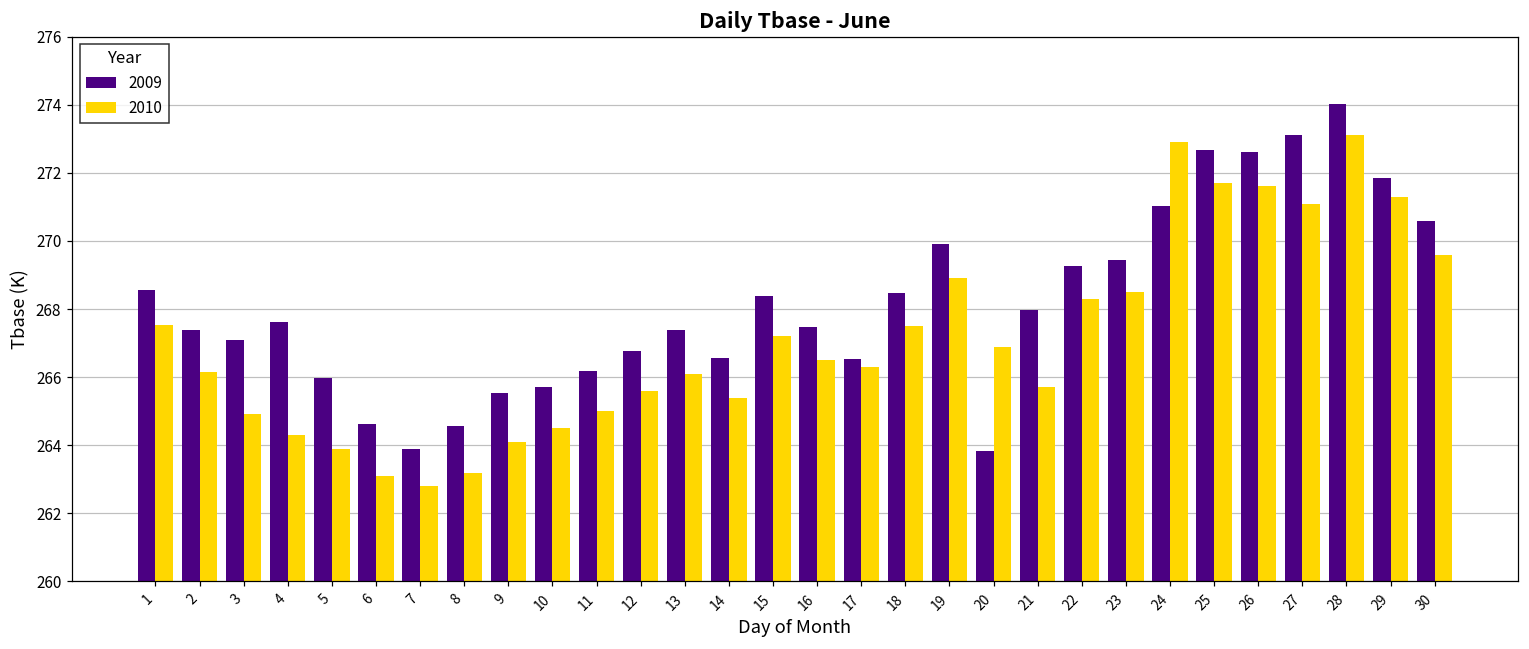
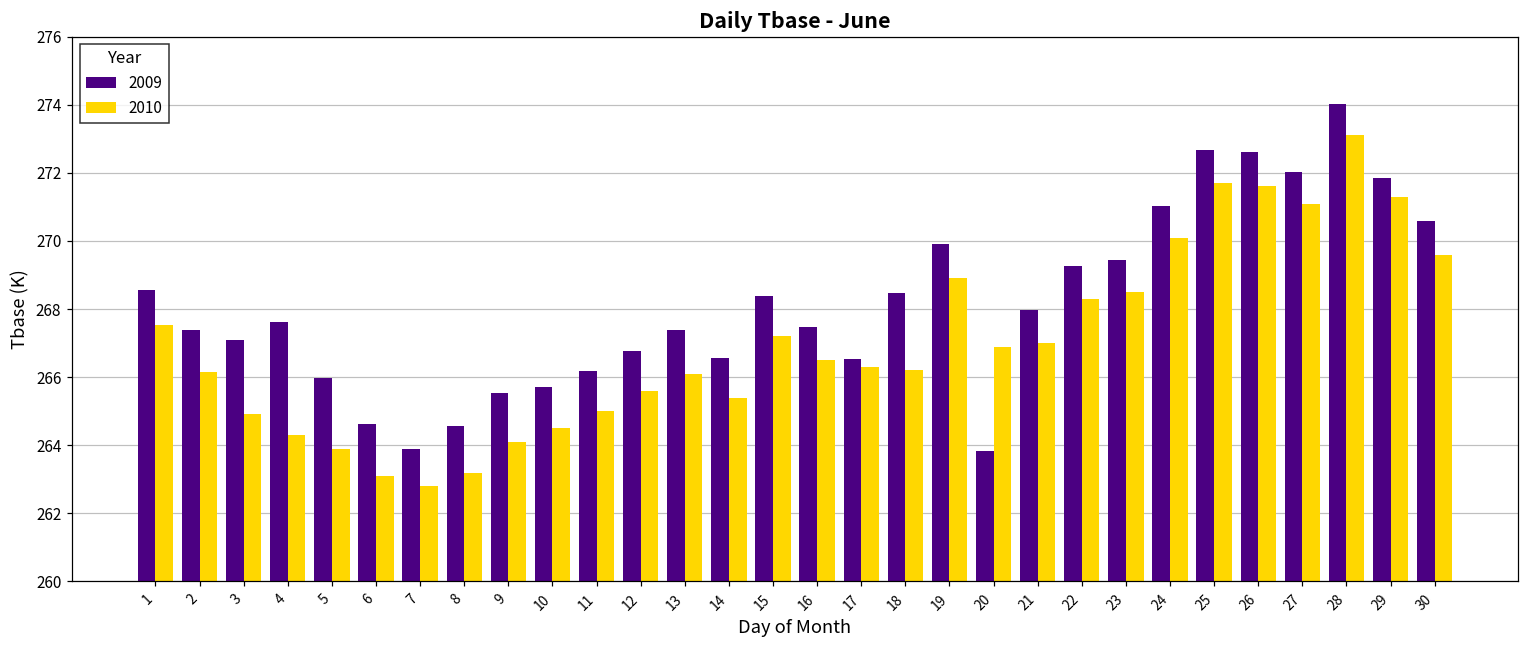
2010, 18: 267.5 -> 266.2
2010, 21: 265.7 -> 267.0
2010, 24: 272.9 -> 270.1
2009, 27: 273.1 -> 272.0
